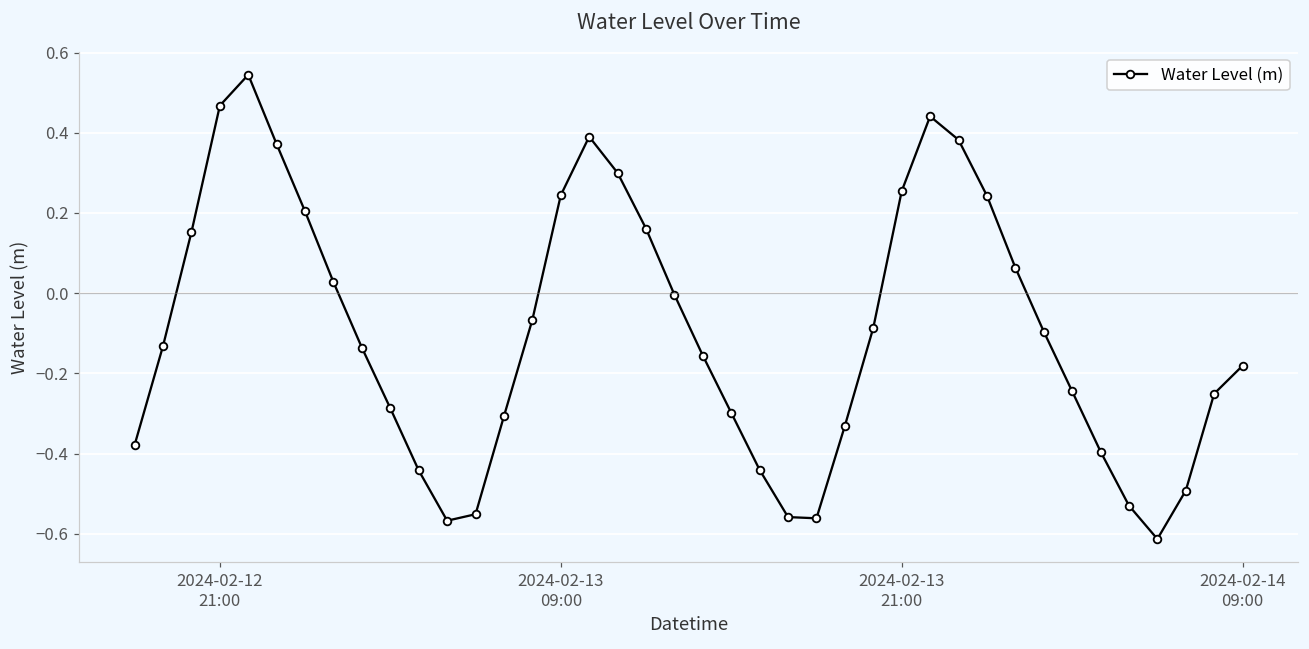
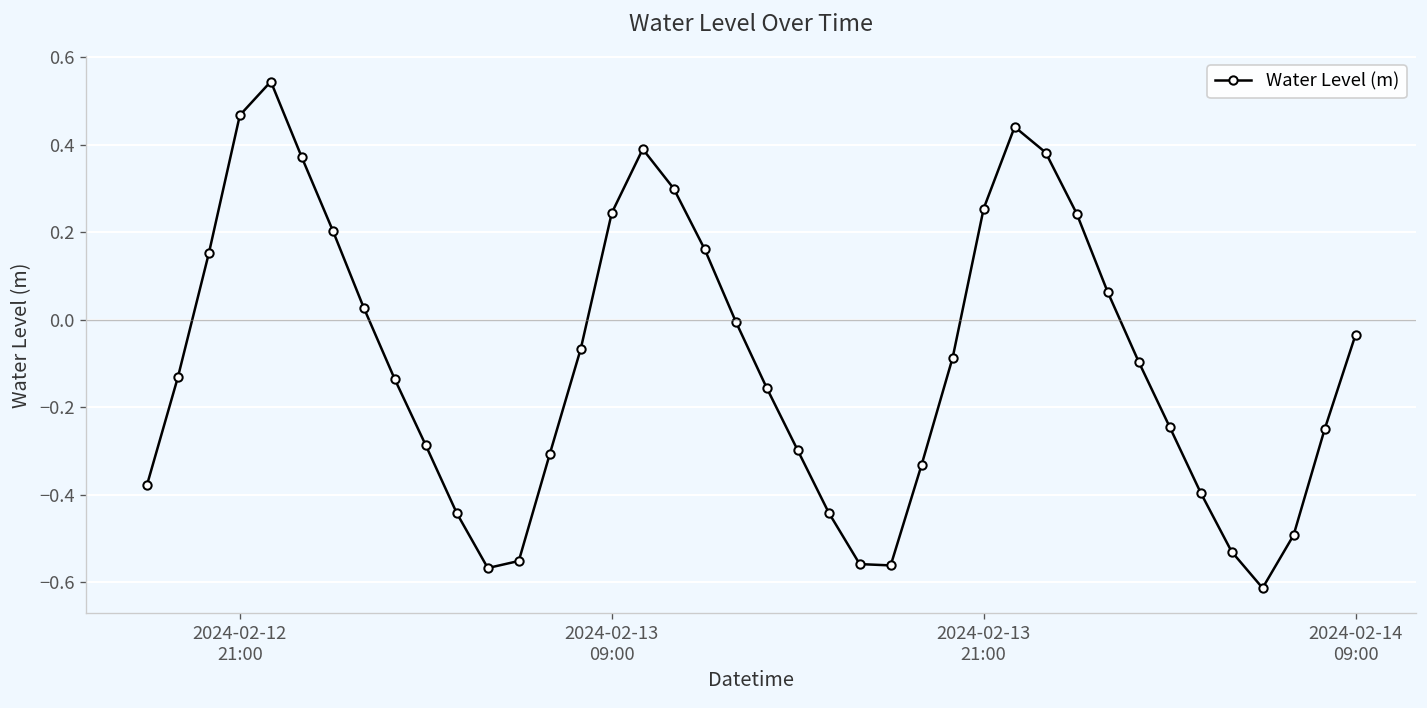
2024-02-14 09:00: -0.18 -> -0.03
